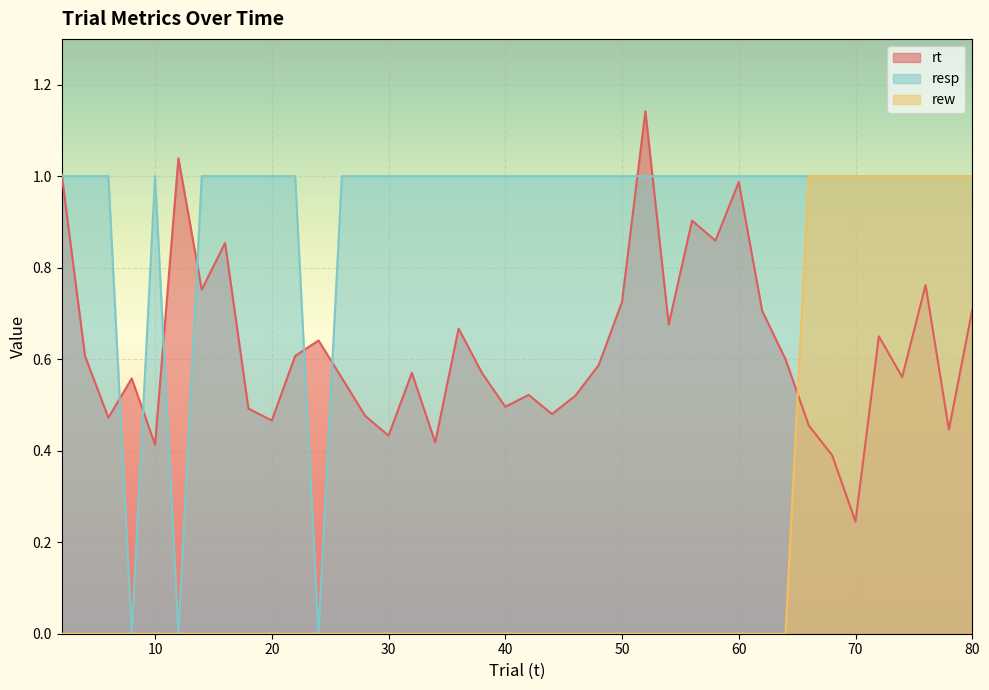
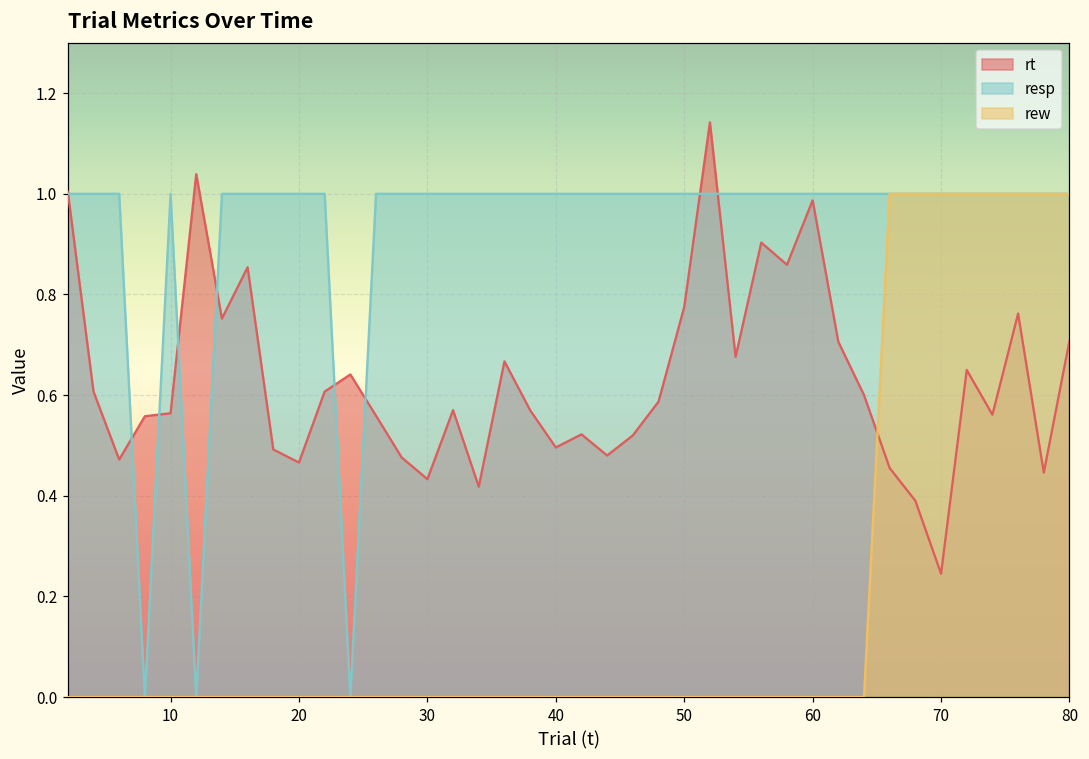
rt, 10: 0.41 -> 0.56
rt, 50: 0.73 -> 0.78
